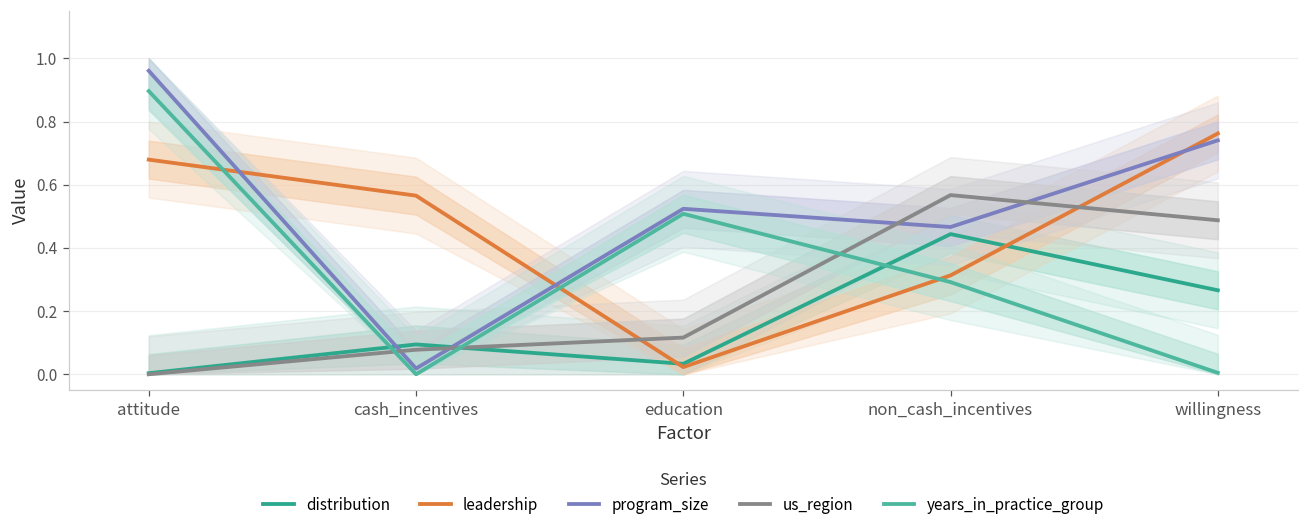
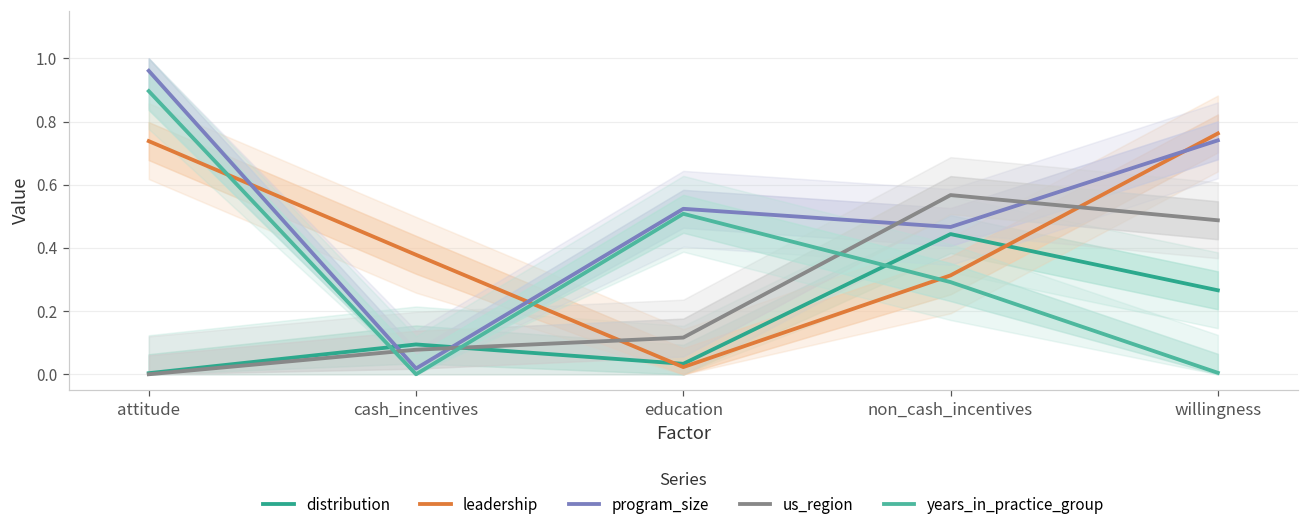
leadership, attitude: 0.68 -> 0.74
leadership, cash_incentives: 0.57 -> 0.38
